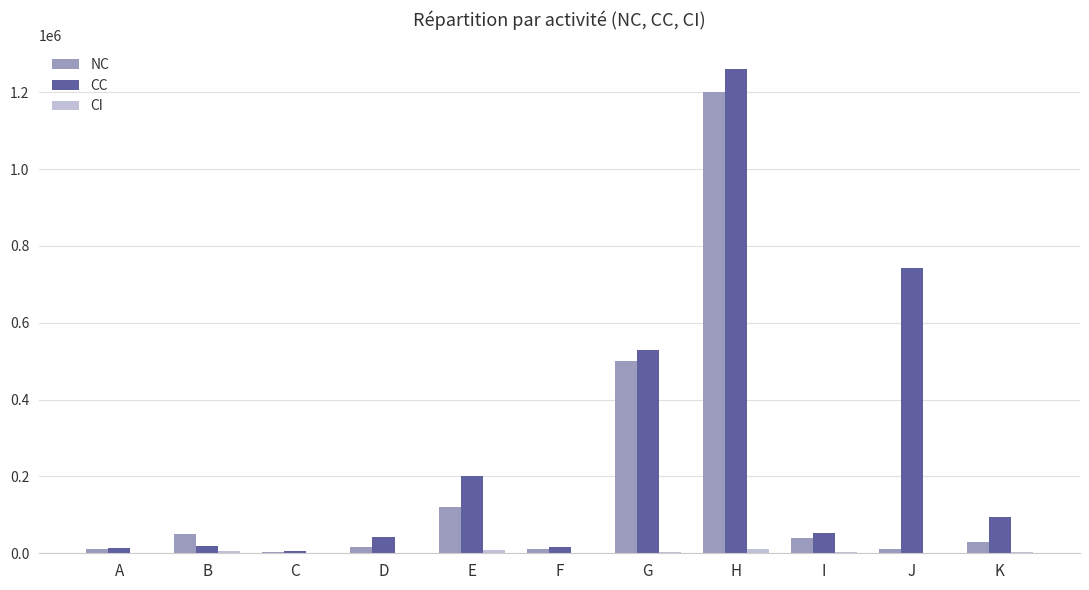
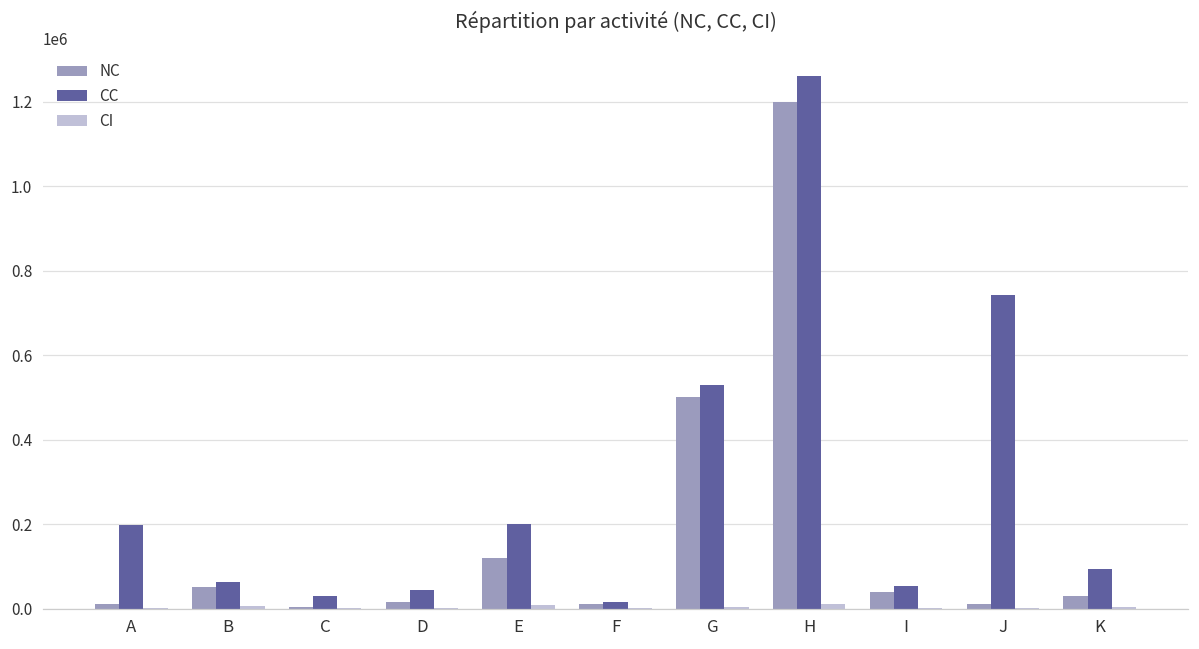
CC, A: 10000 -> 200000
CC, B: 20000 -> 60000
CC, C: 10000 -> 30000
